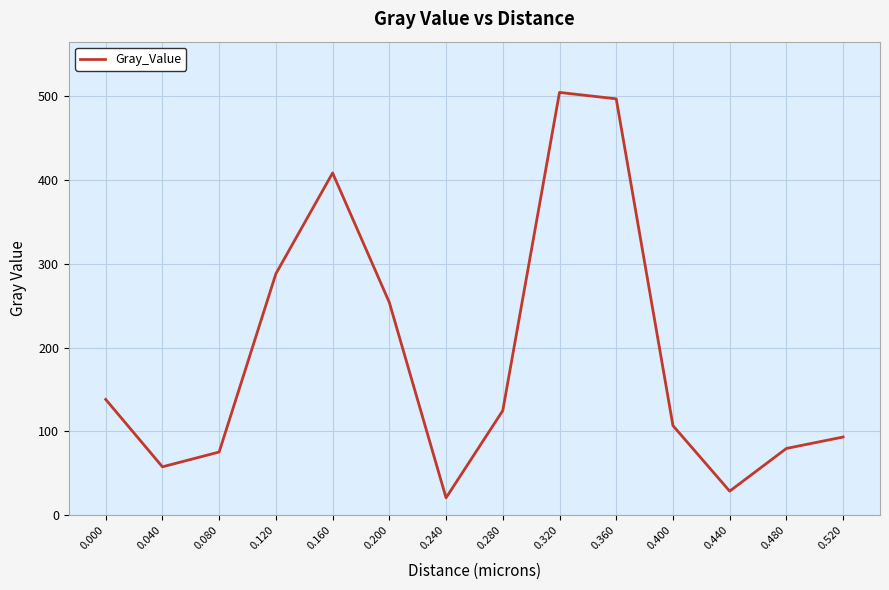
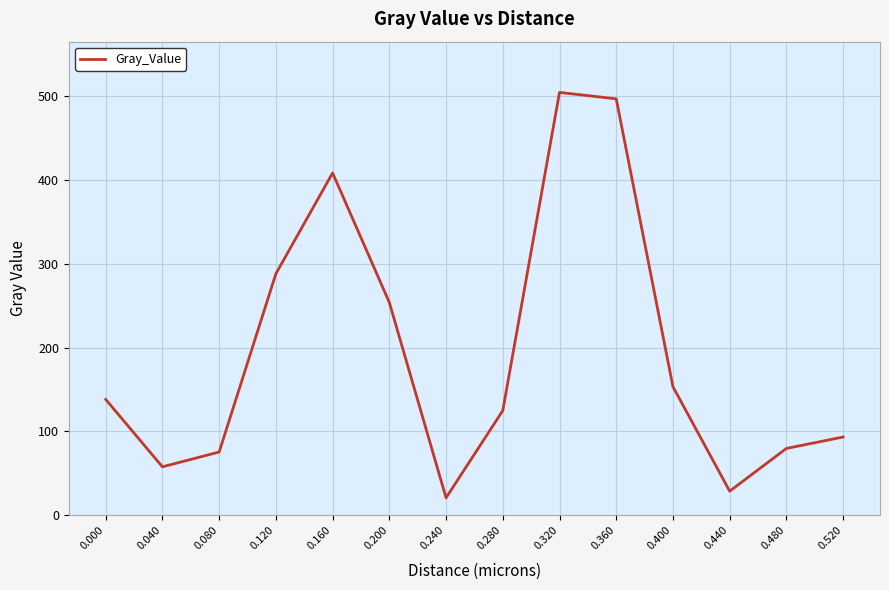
0.400: 110 -> 150
